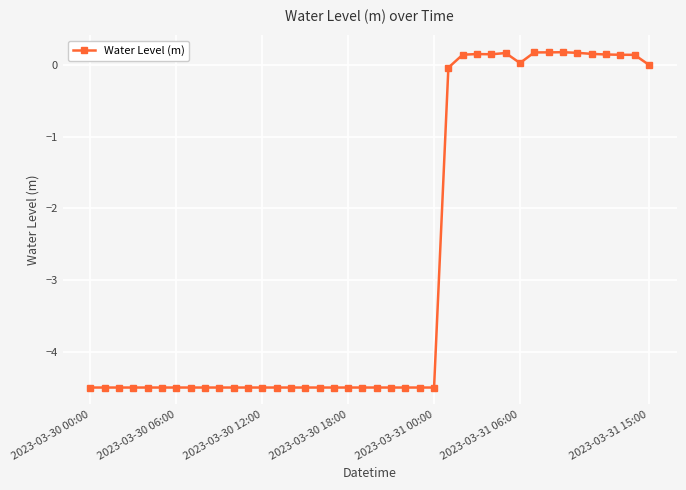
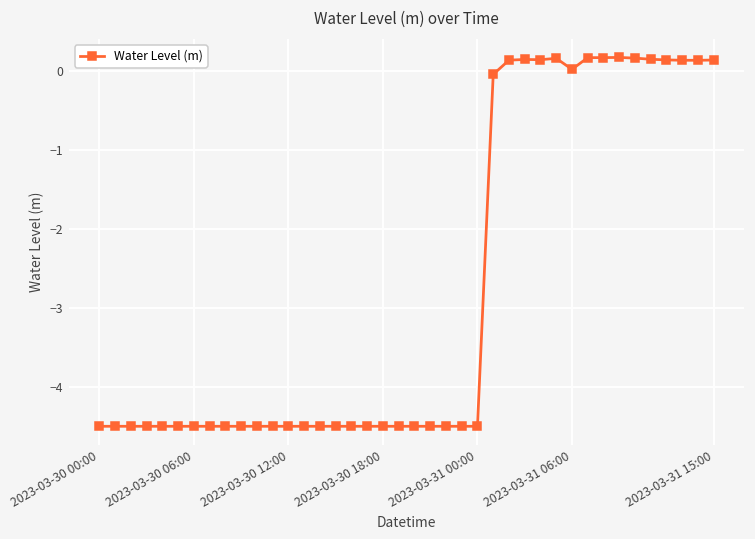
2023-03-31 15:00: 0.0 -> 0.1
